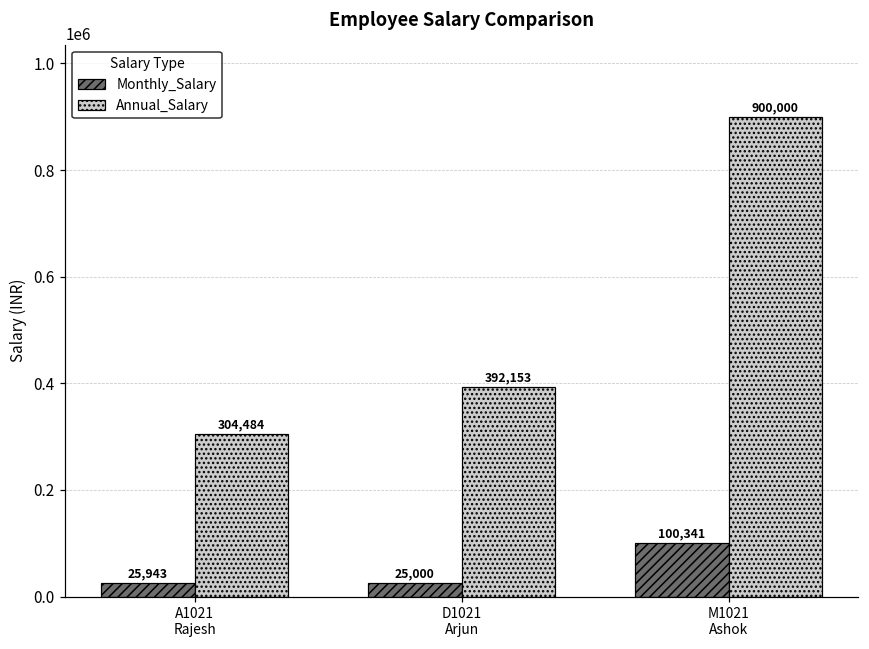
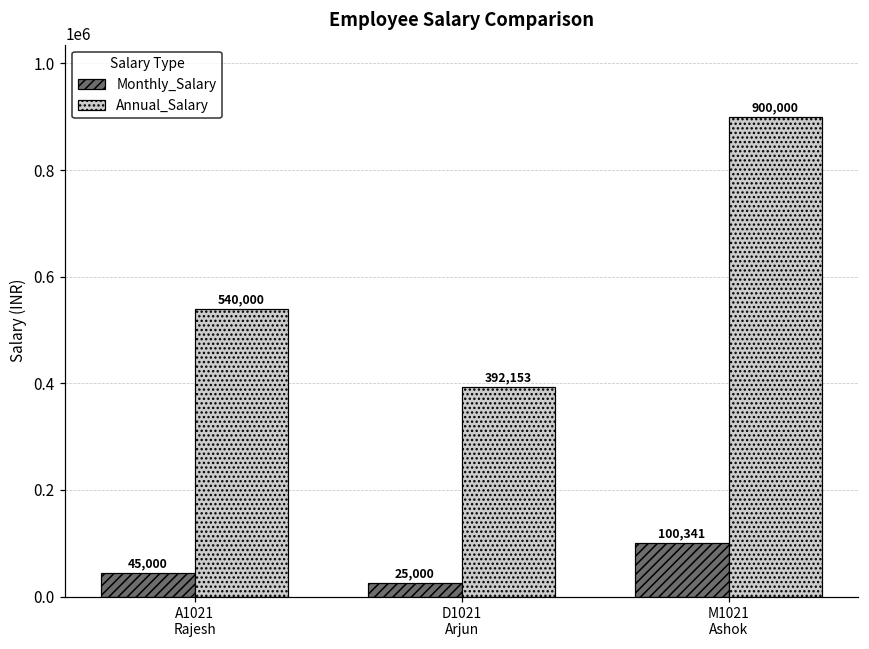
Monthly_Salary, A1021 Rajesh: 25,943 -> 45,000
Annual_Salary, A1021 Rajesh: 304,484 -> 540,000
